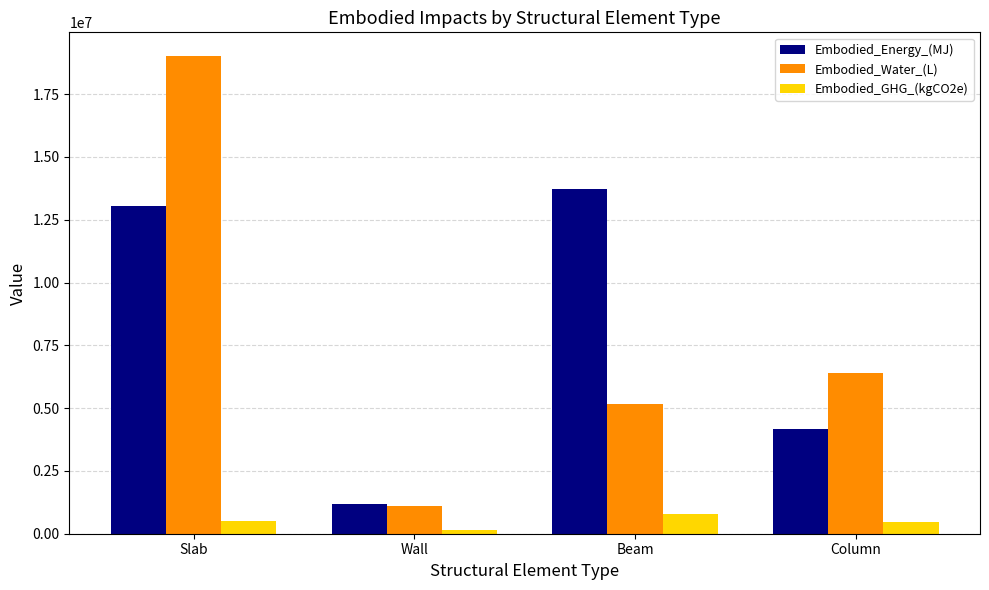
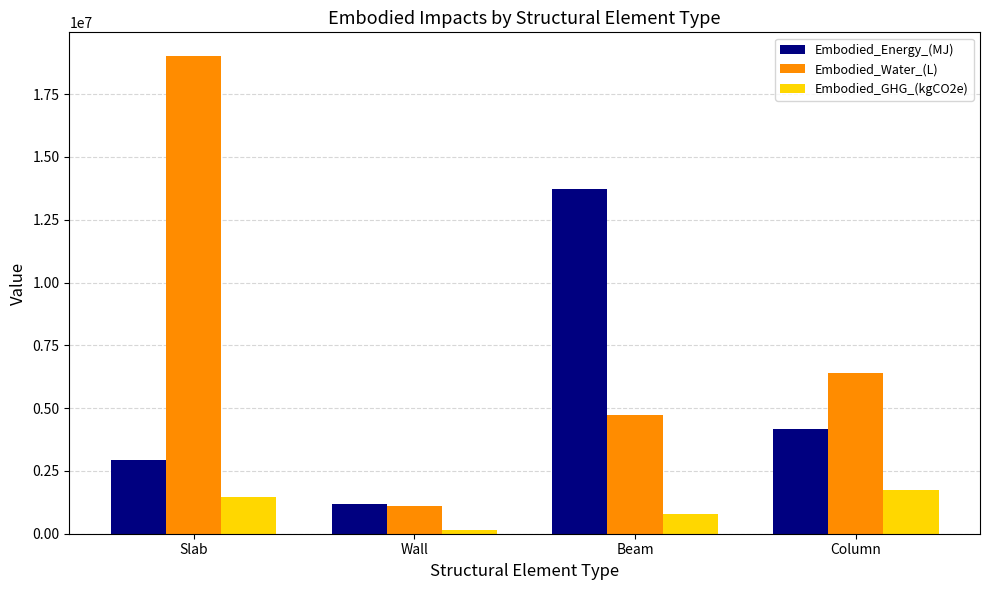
Embodied_Energy_(MJ), Slab: 13100000 -> 2900000
Embodied_GHG_(kgCO2e), Slab: 500000 -> 1500000
Embodied_Water_(L), Beam: 5200000 -> 4700000
Embodied_GHG_(kgCO2e), Column: 500000 -> 1800000
